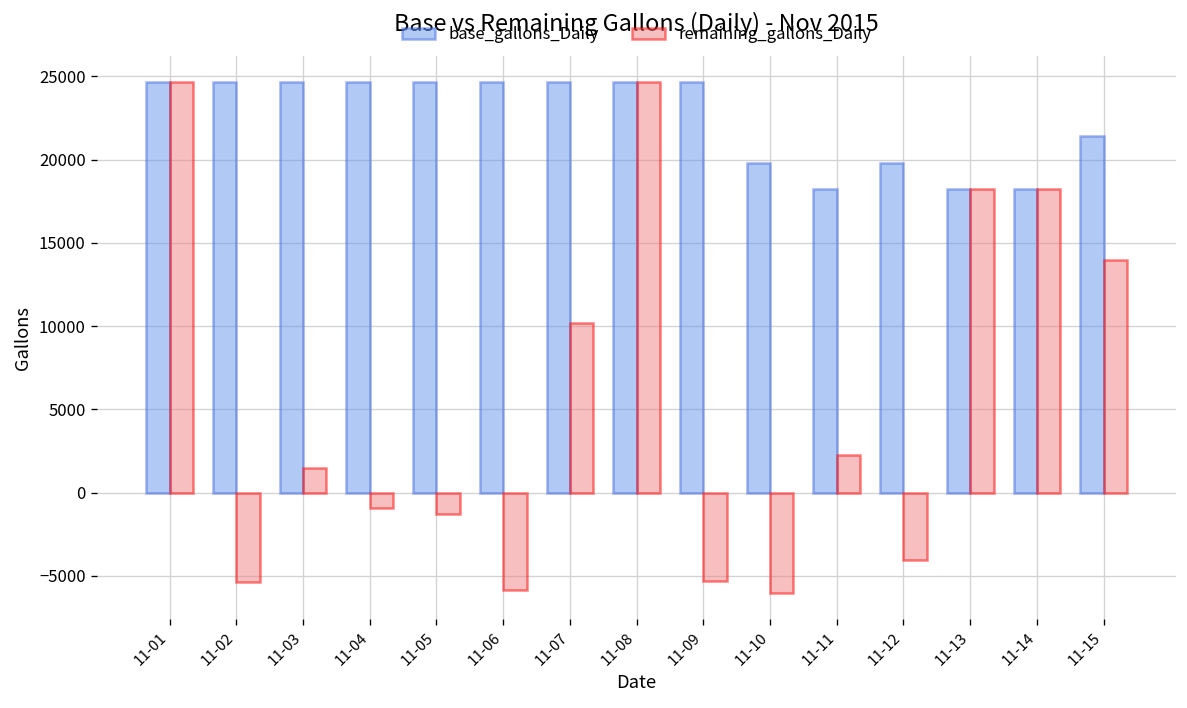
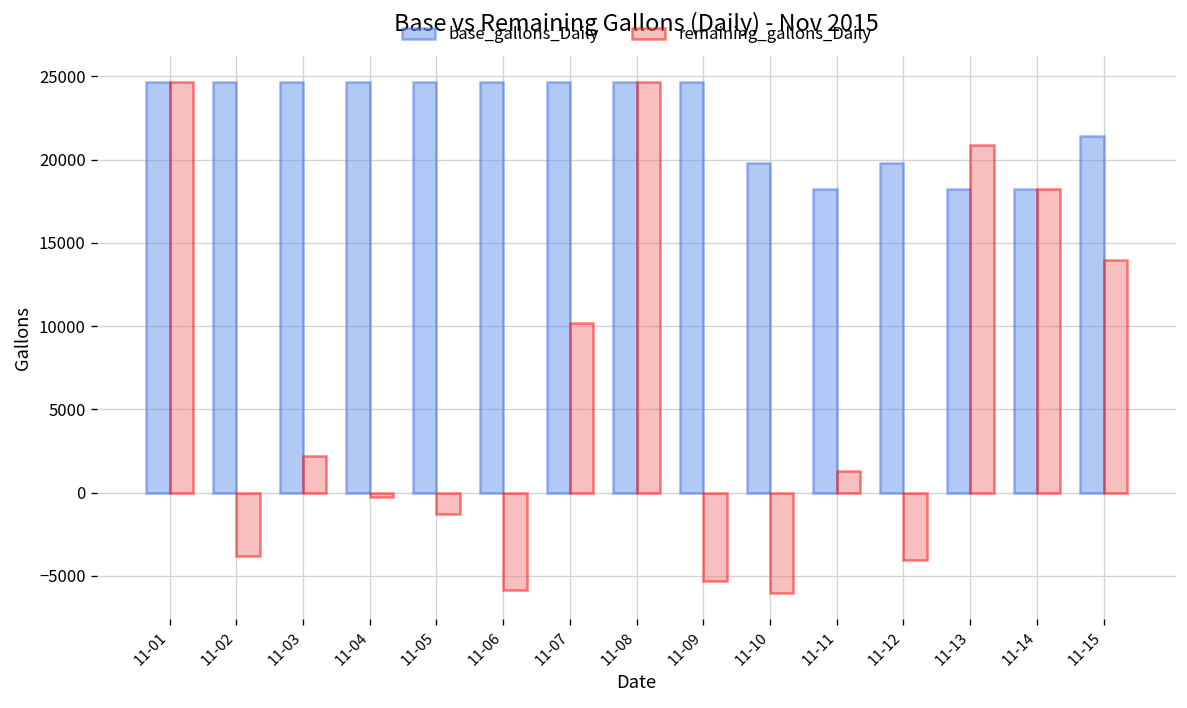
remaining_gallons_Daily, 11-02: -5400 -> -3800
remaining_gallons_Daily, 11-03: 1500 -> 2200
remaining_gallons_Daily, 11-04: -900 -> -300
remaining_gallons_Daily, 11-11: 2200 -> 1300
remaining_gallons_Daily, 11-13: 18200 -> 20900
